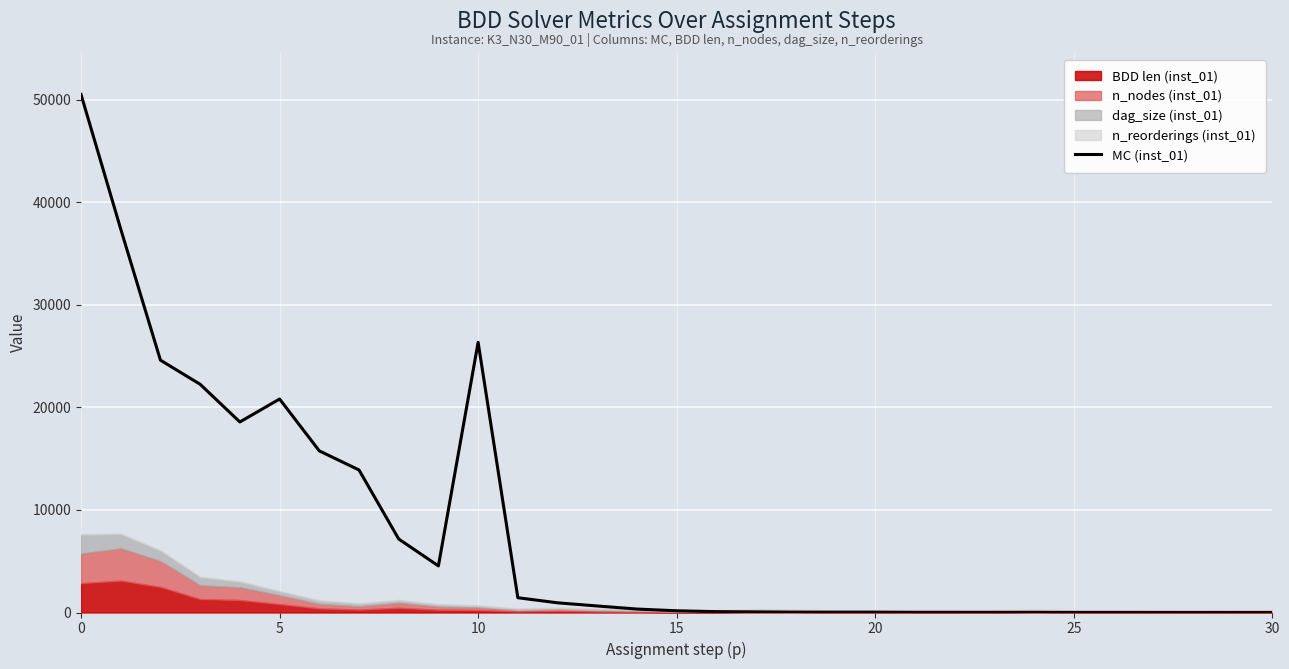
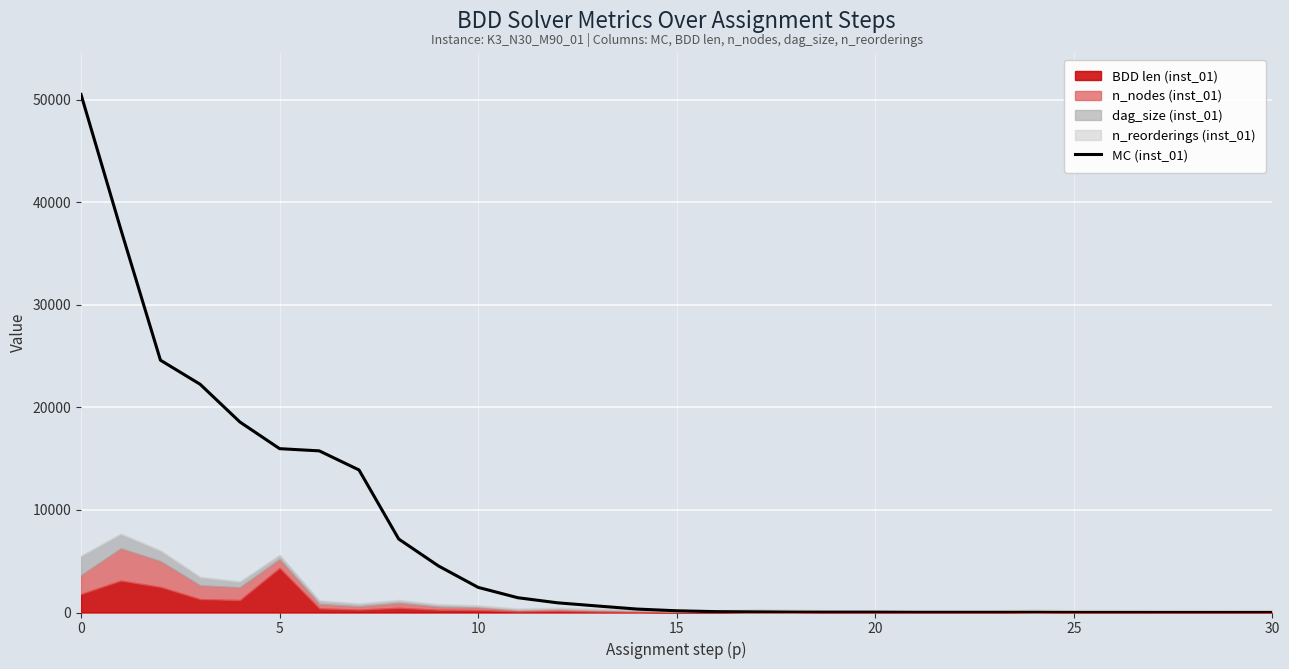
BDD len (inst_01), 0: 2900 -> 1800
n_nodes (inst_01), 0: 2900 -> 1800
MC (inst_01), 5: 20800 -> 16000
BDD len (inst_01), 5: 800 -> 4400
MC (inst_01), 10: 26300 -> 2500
